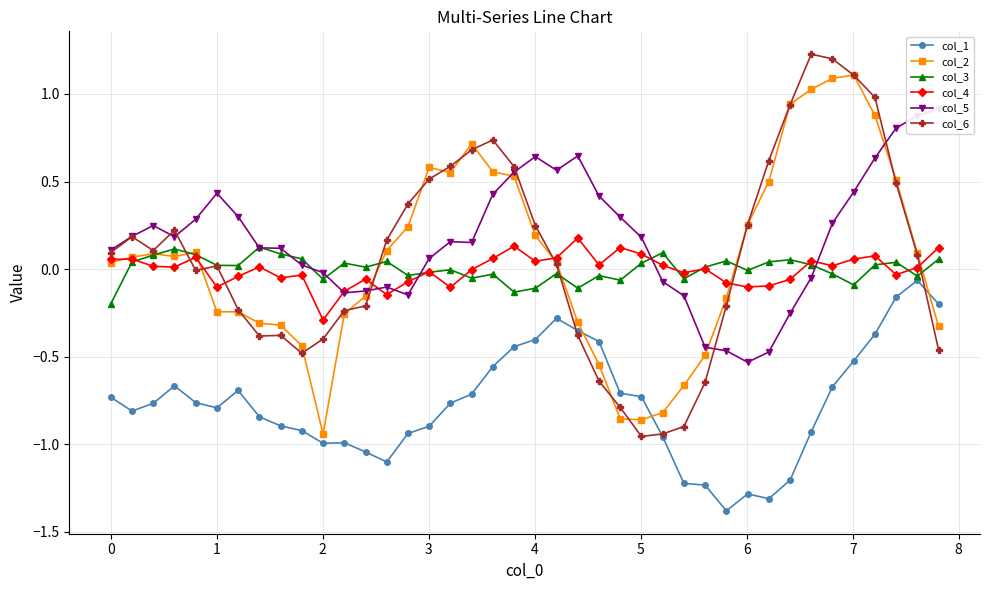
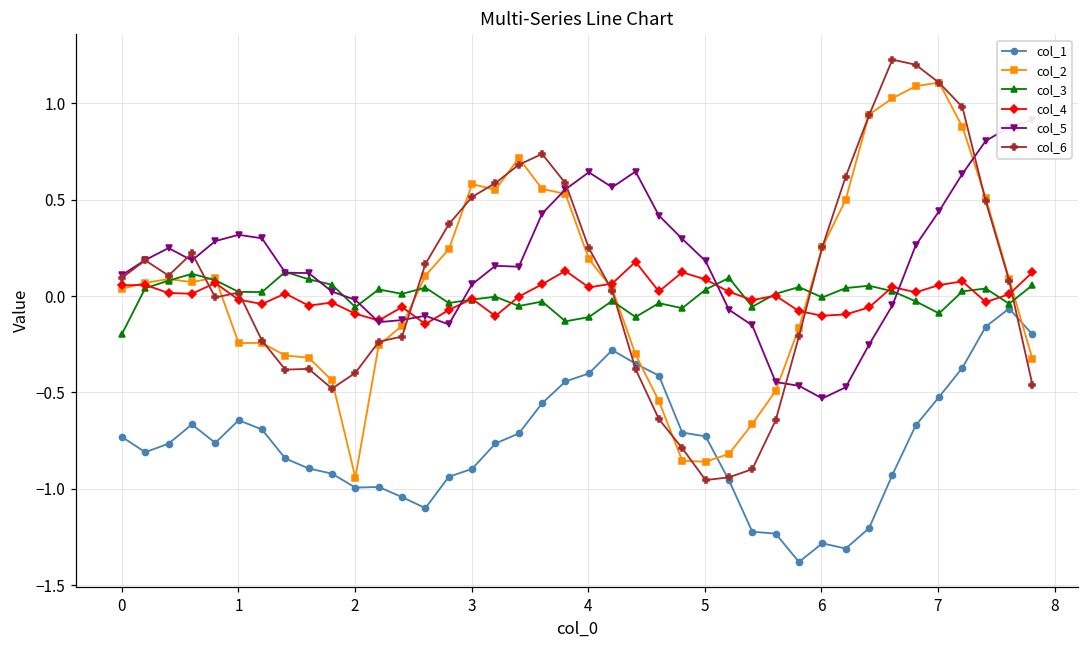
col_1, 1: -0.79 -> -0.64
col_4, 1: -0.10 -> -0.02
col_5, 1: 0.43 -> 0.32
col_4, 2: -0.29 -> -0.09
